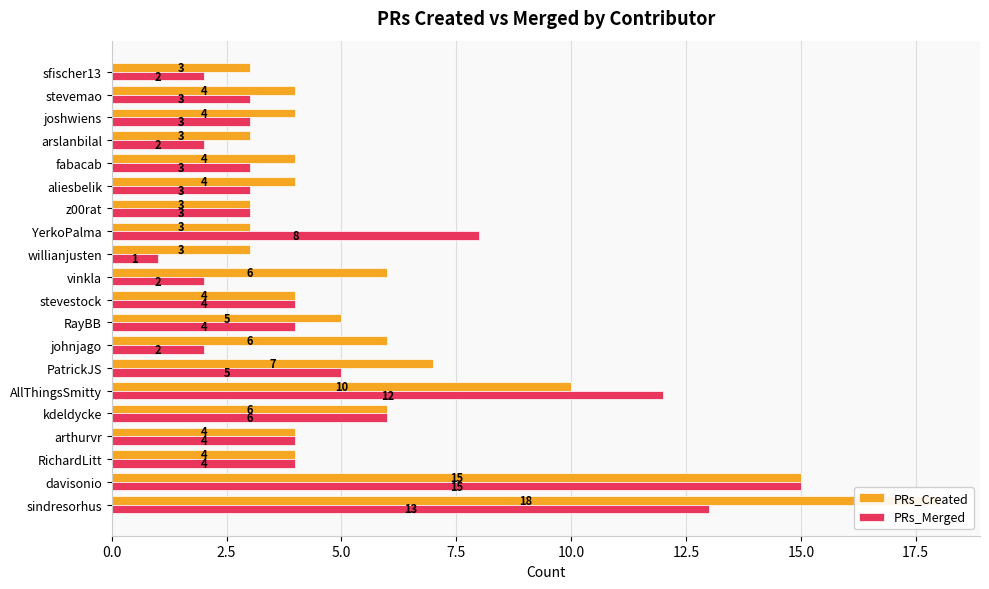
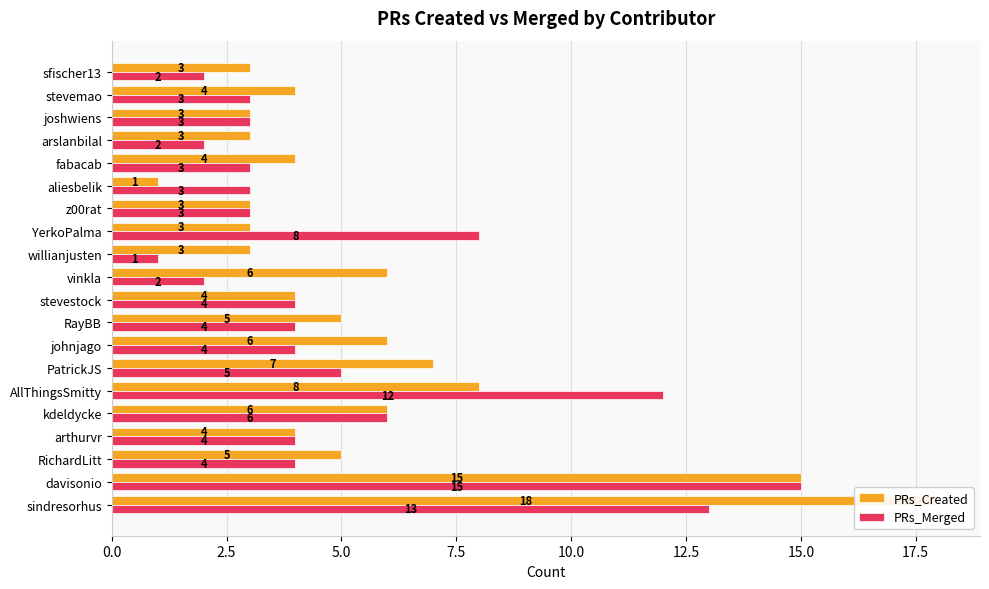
PRs_Created, joshwiens: 4 -> 3
PRs_Created, aliesbelik: 4 -> 1
PRs_Merged, johnjago: 2 -> 4
PRs_Created, AllThingsSmitty: 10 -> 8
PRs_Created, RichardLitt: 4 -> 5
